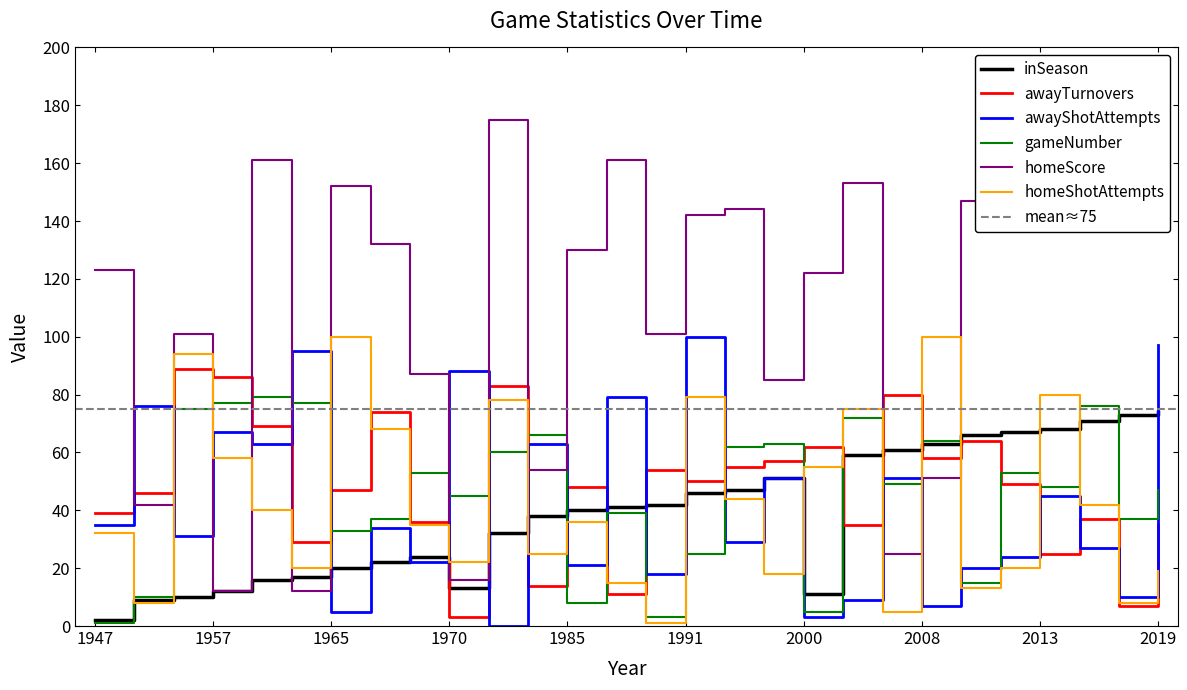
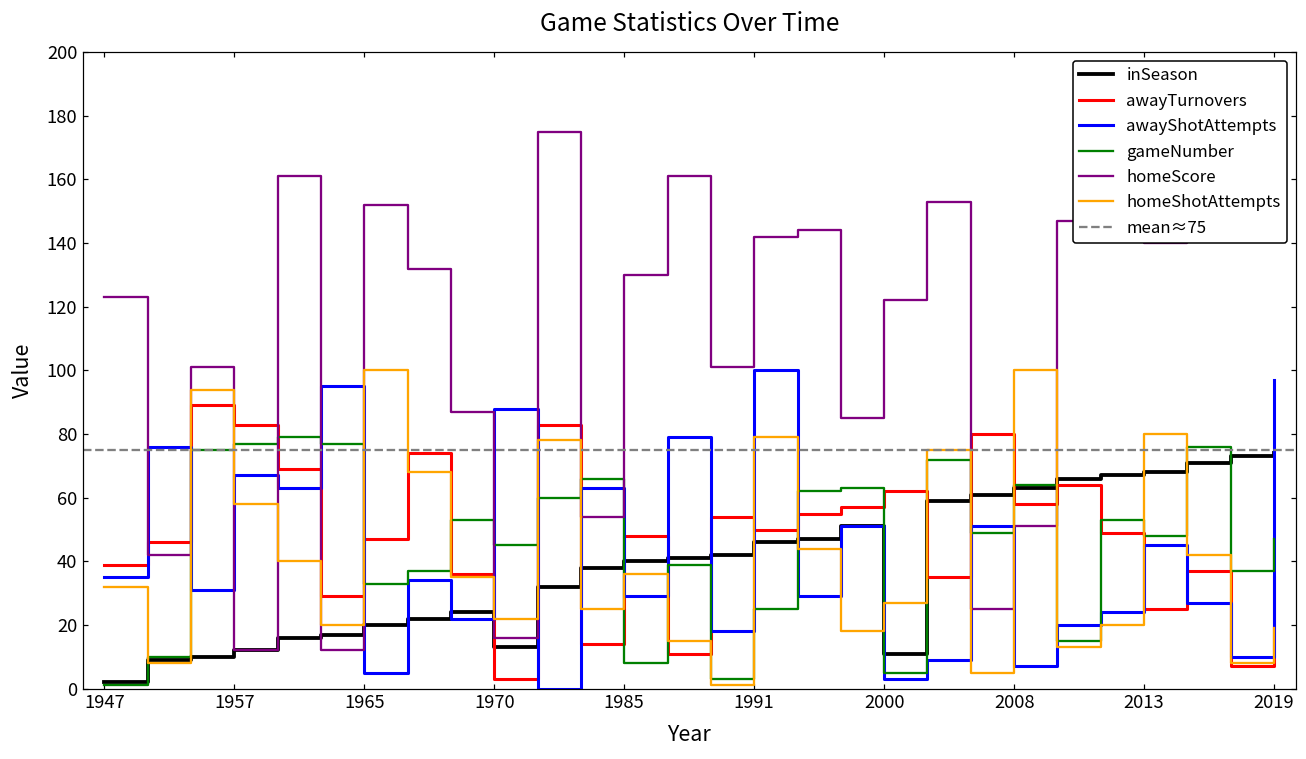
awayTurnovers, 1957: 86 -> 83
awayShotAttempts, 1985: 21 -> 29
homeShotAttempts, 2000: 55 -> 27
